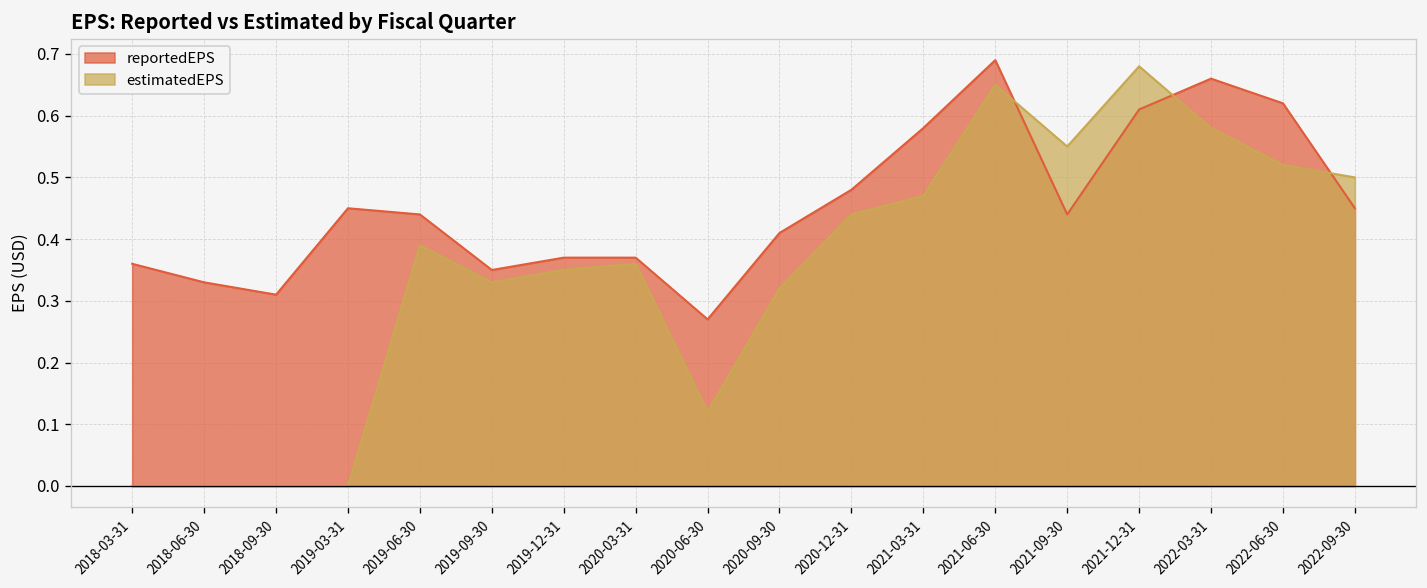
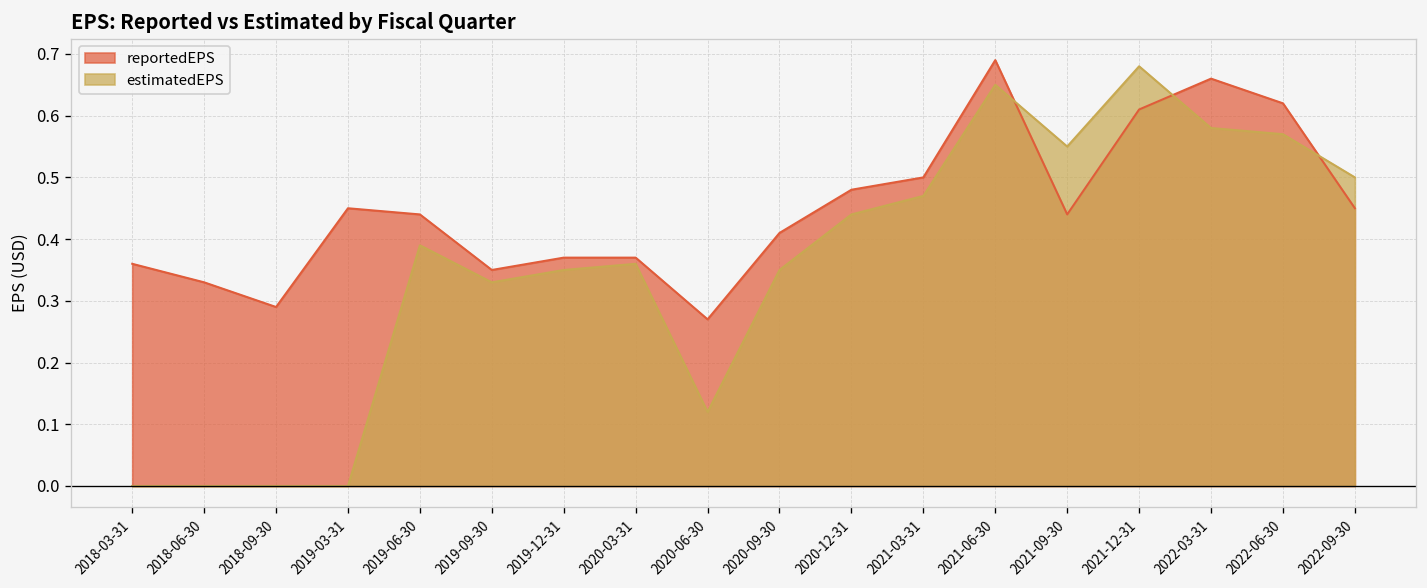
reportedEPS, 2018-09-30: 0.31 -> 0.29
estimatedEPS, 2020-09-30: 0.32 -> 0.35
reportedEPS, 2021-03-31: 0.58 -> 0.50
estimatedEPS, 2022-06-30: 0.52 -> 0.57
